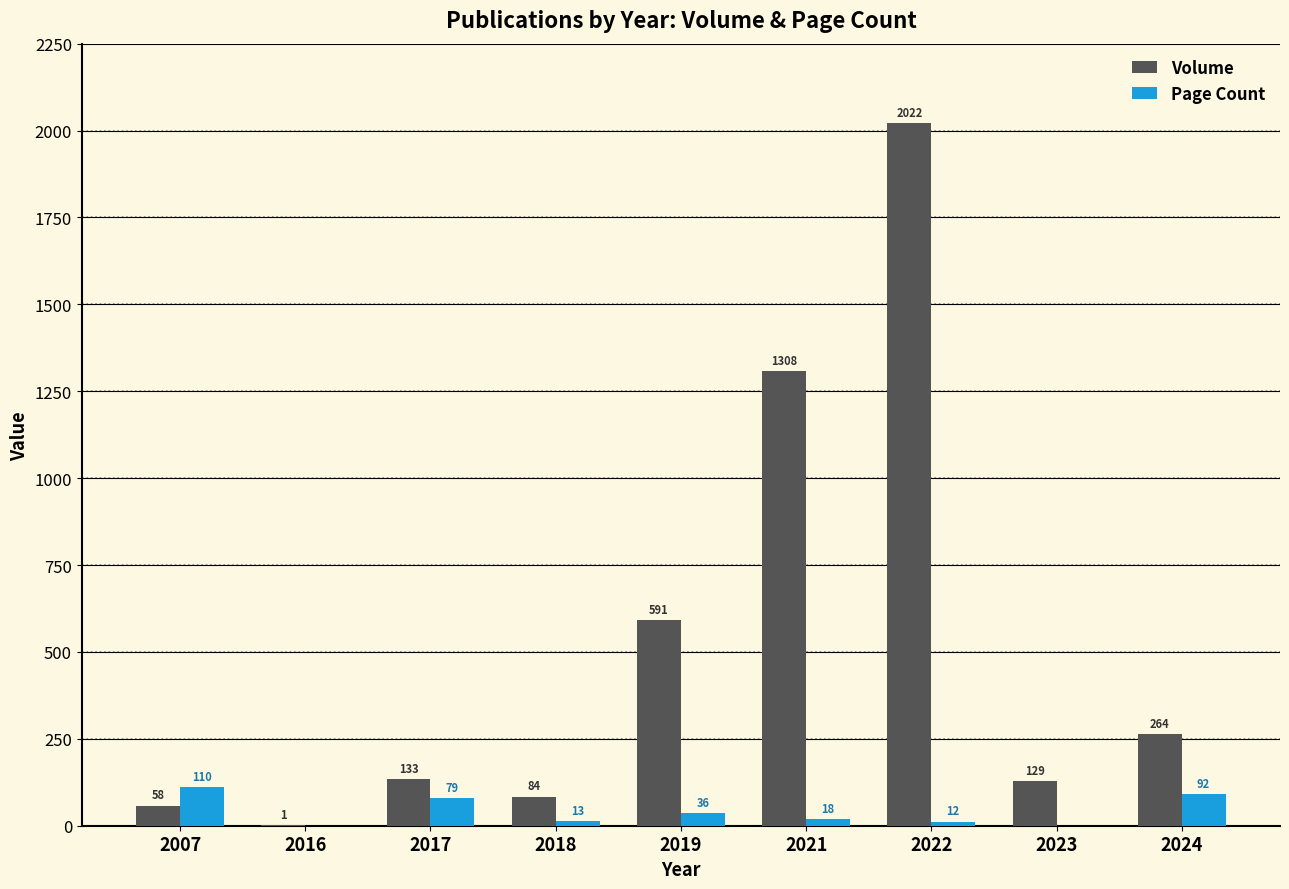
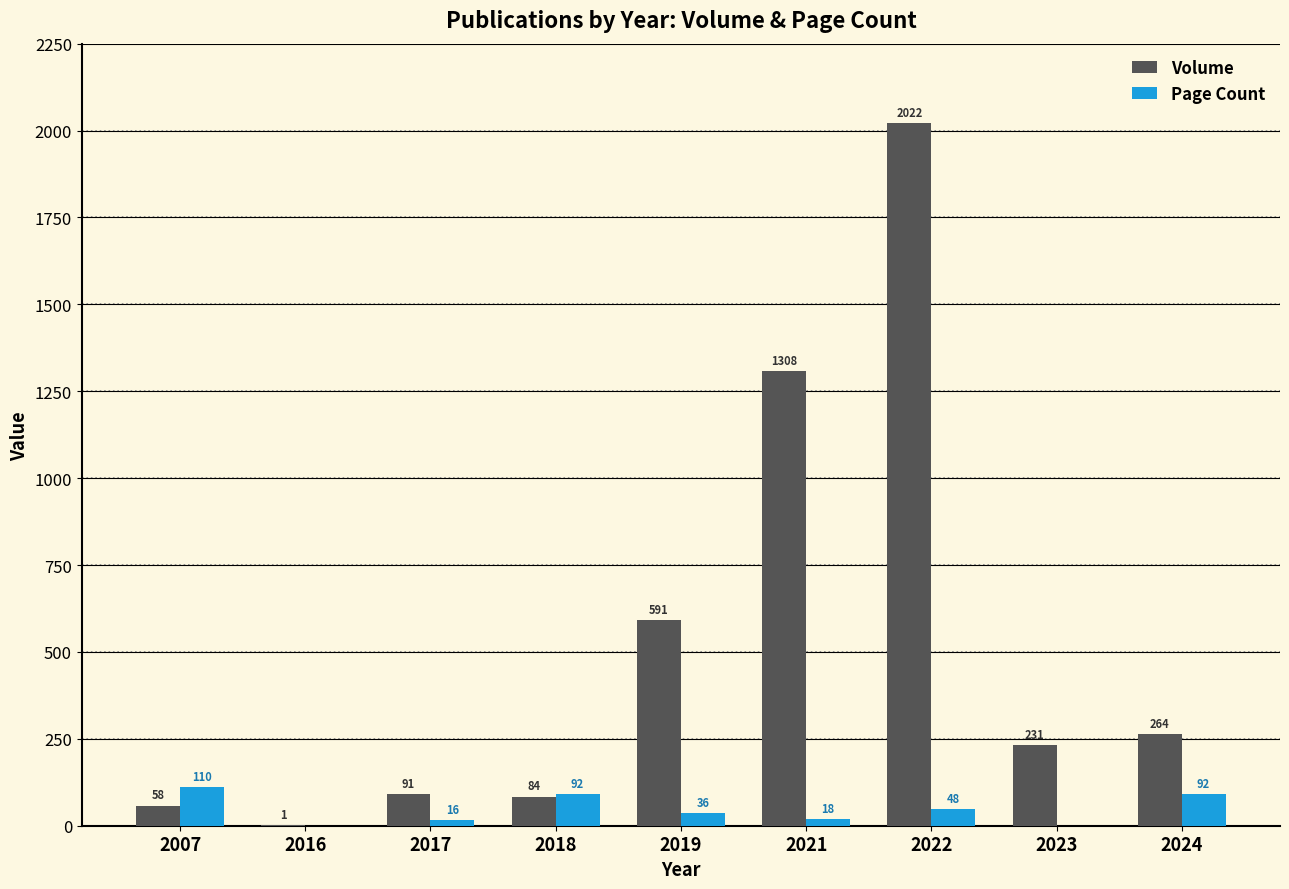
Volume, 2017: 133 -> 91
Page Count, 2017: 79 -> 16
Page Count, 2018: 13 -> 92
Page Count, 2022: 12 -> 48
Volume, 2023: 129 -> 231
